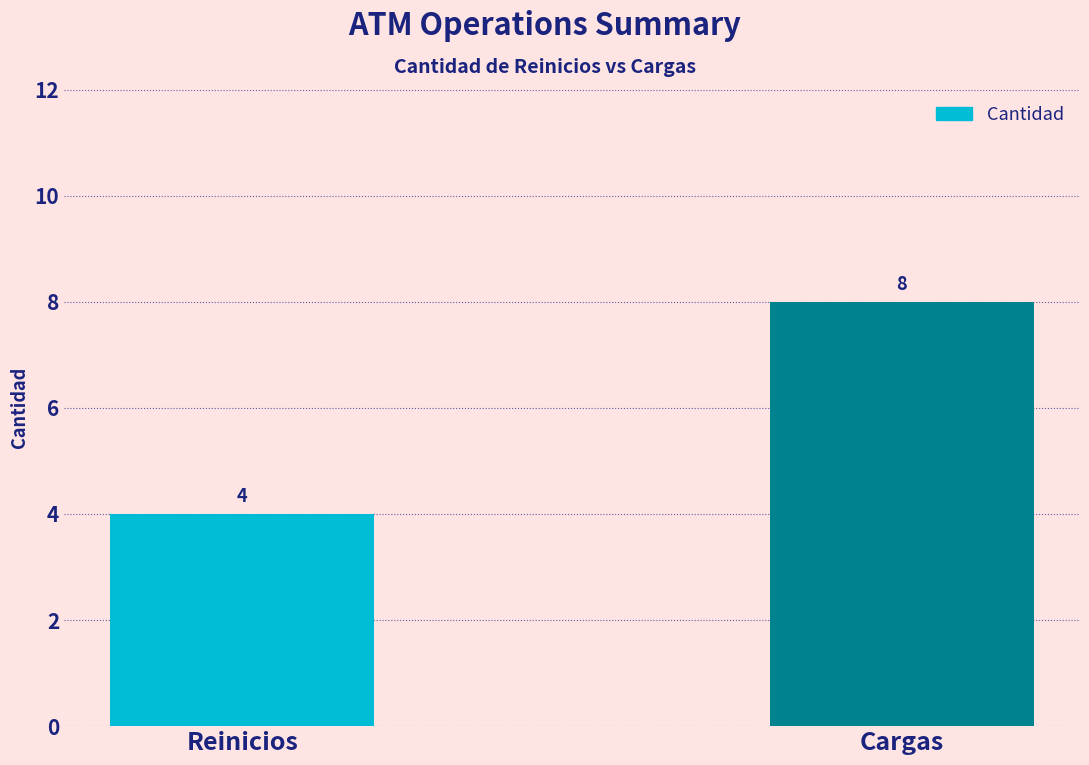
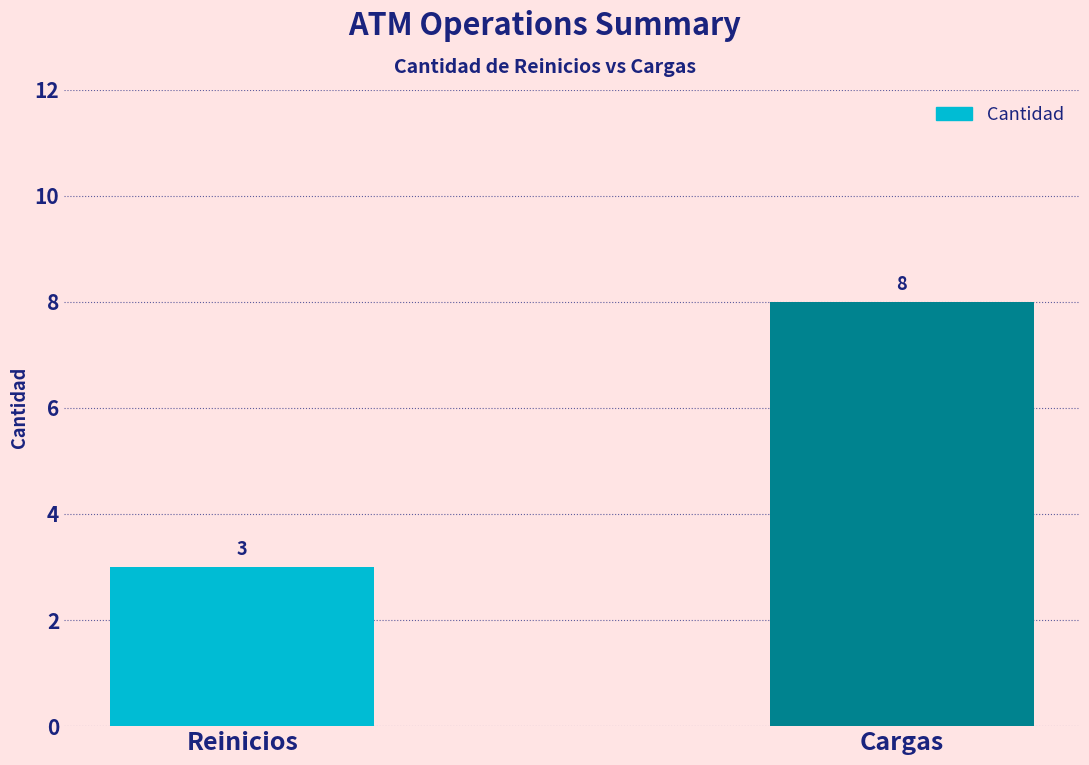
Reinicios: 4 -> 3
